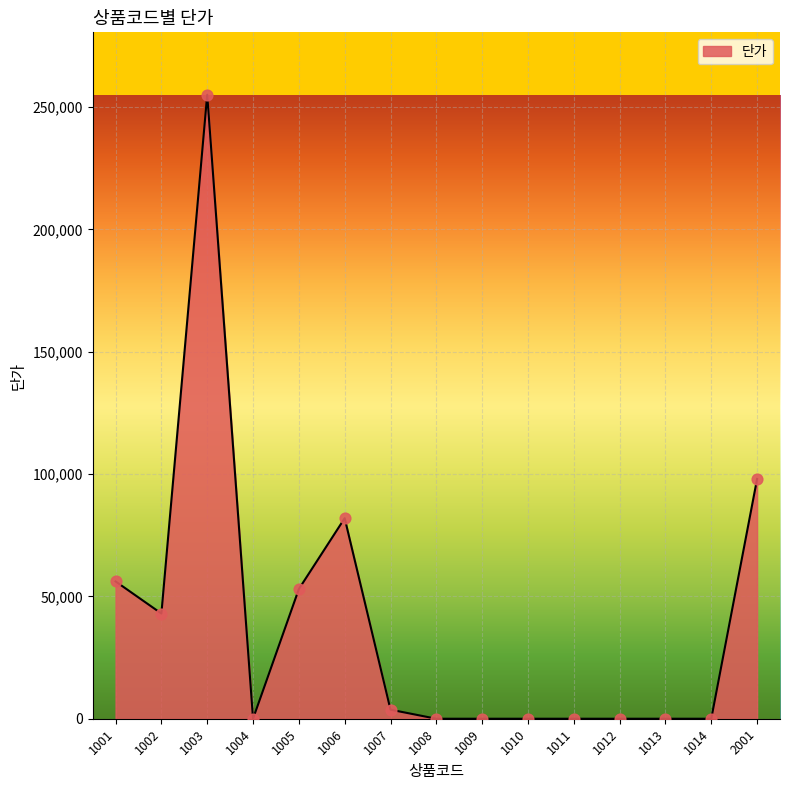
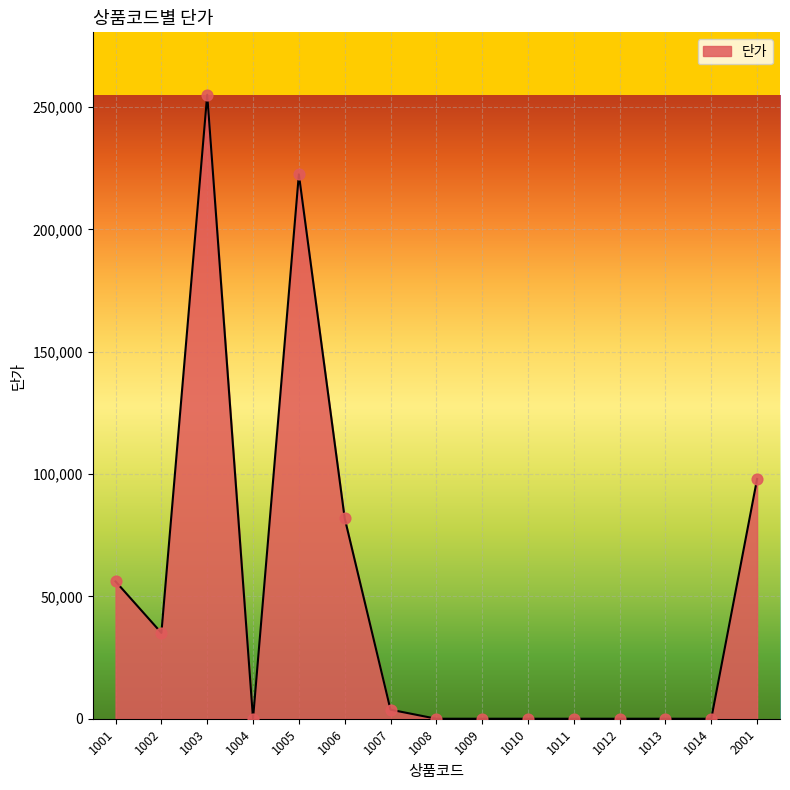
1002: 43,000 -> 35,000
1005: 53,000 -> 222,000
